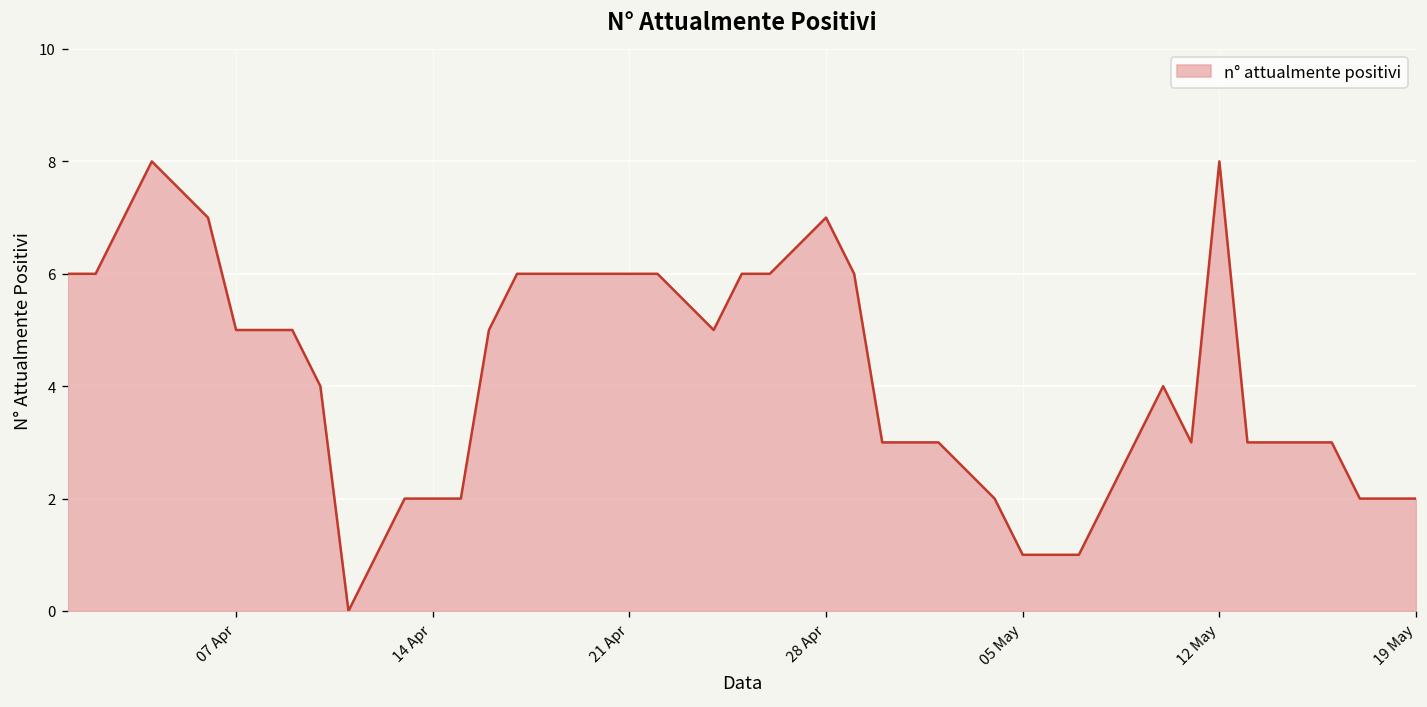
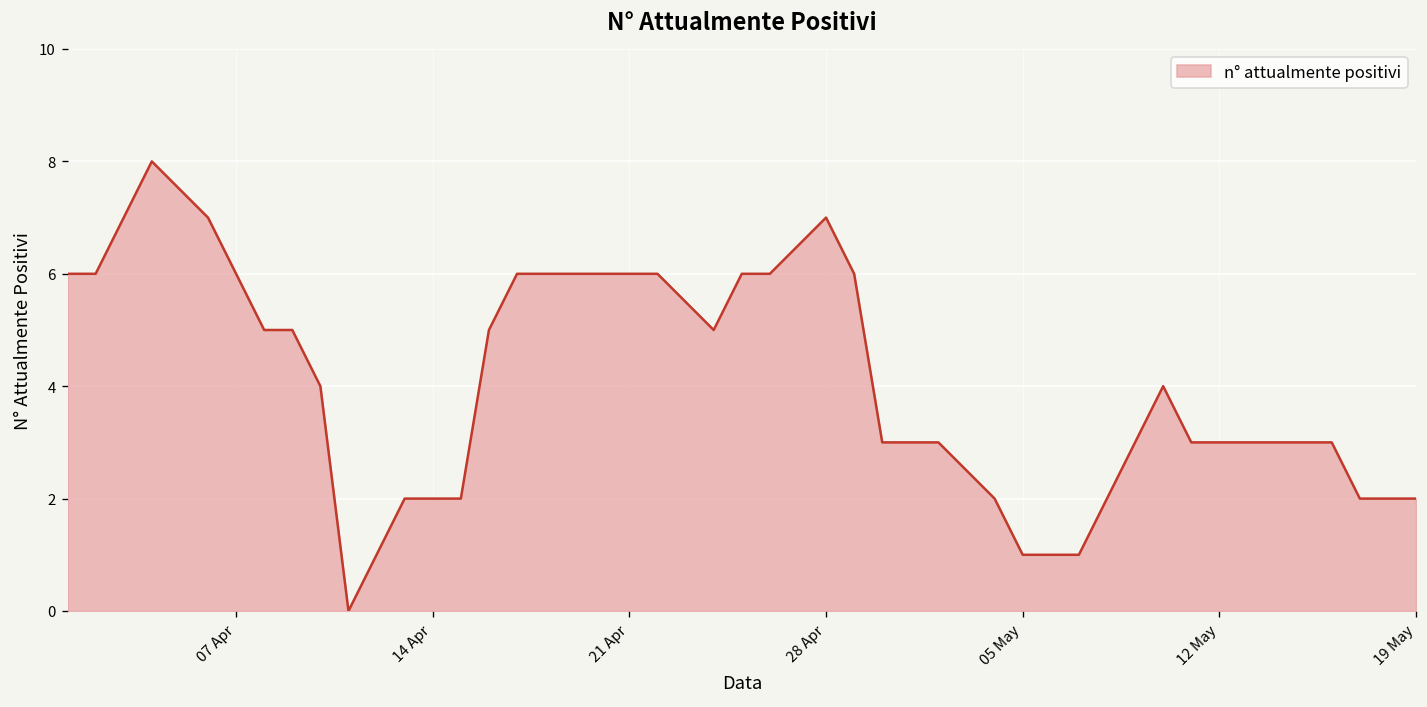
07 Apr: 5 -> 6
12 May: 8 -> 3
